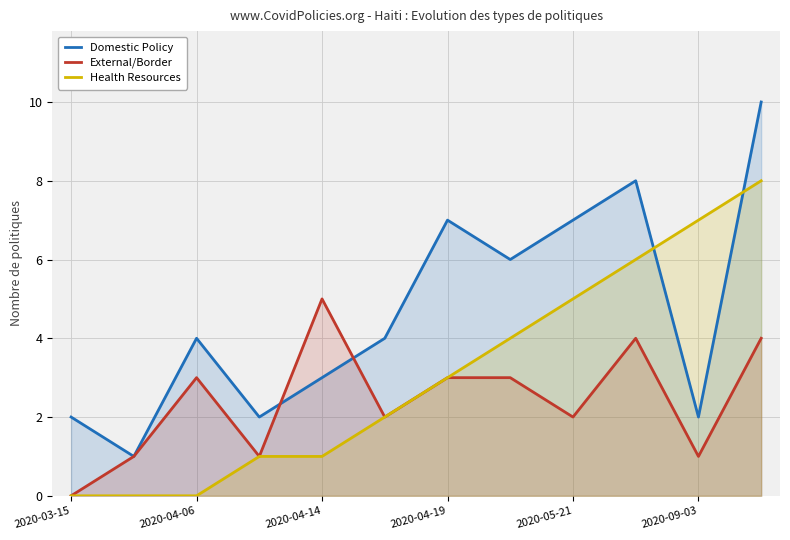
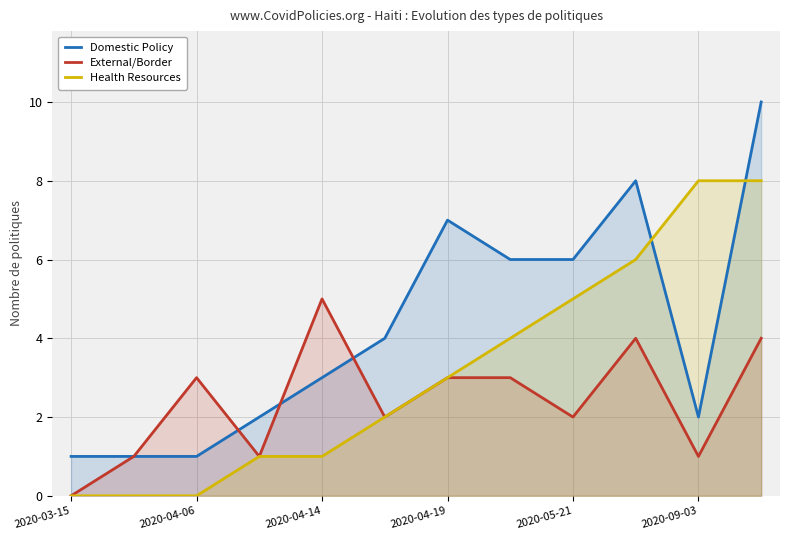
Domestic Policy, 2020-03-15: 2 -> 1
Domestic Policy, 2020-04-06: 4 -> 1
Domestic Policy, 2020-05-21: 7 -> 6
Health Resources, 2020-09-03: 7 -> 8
